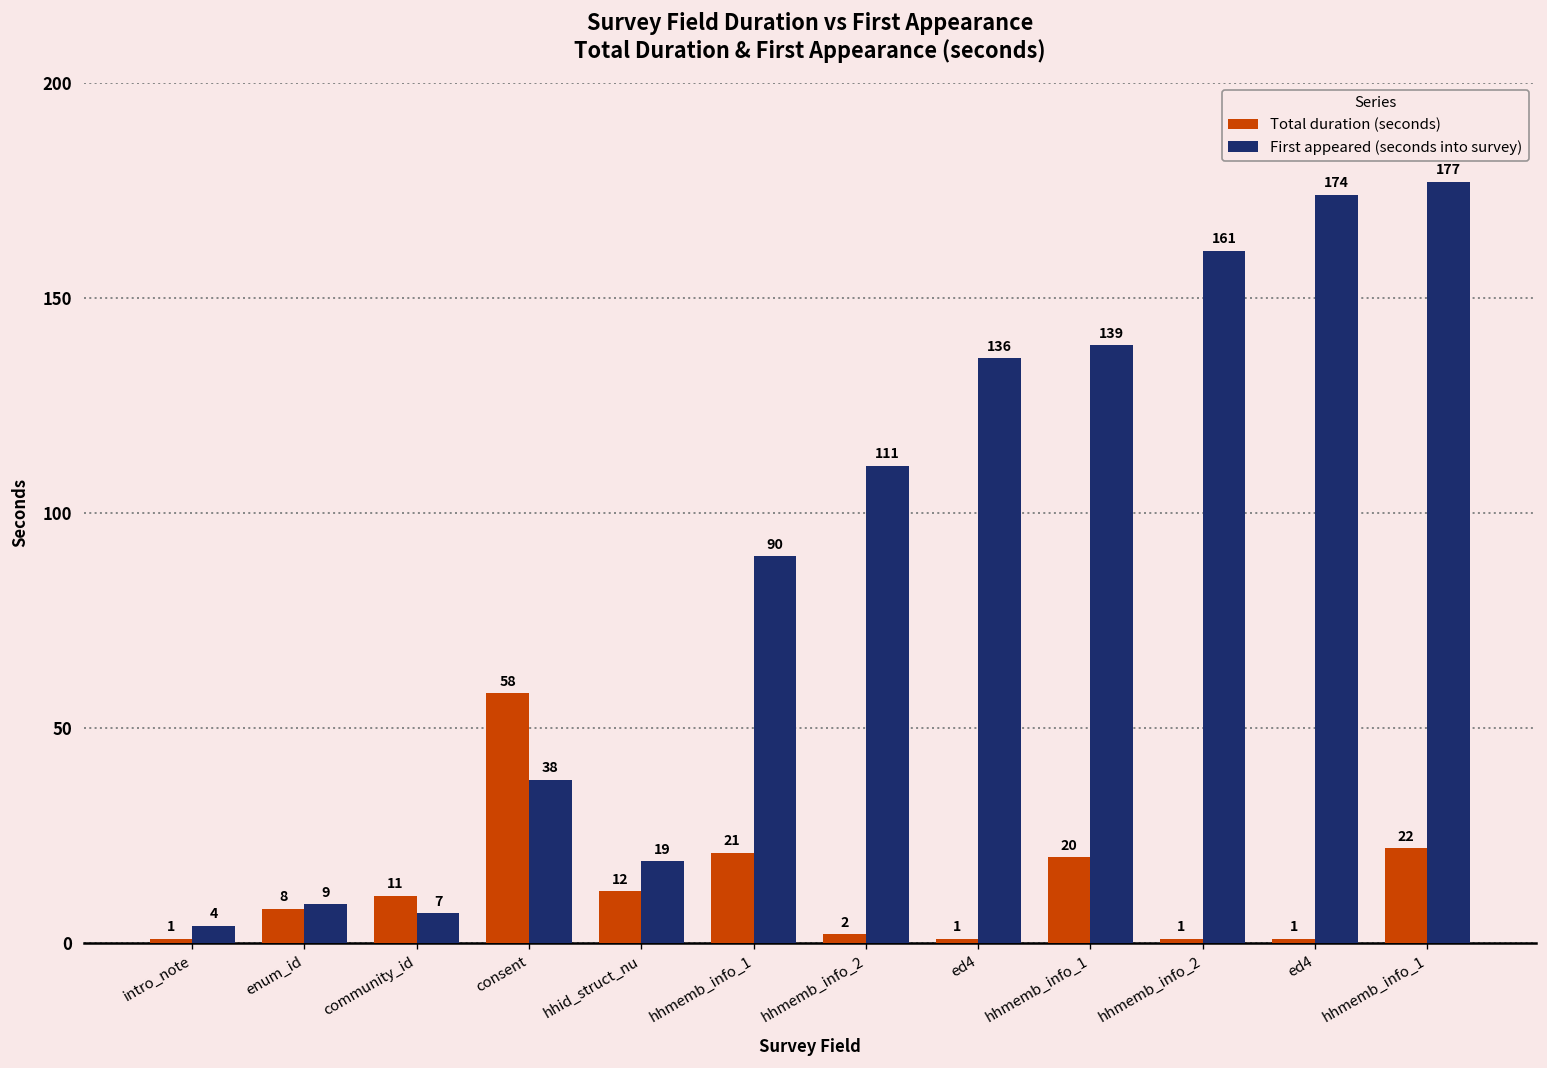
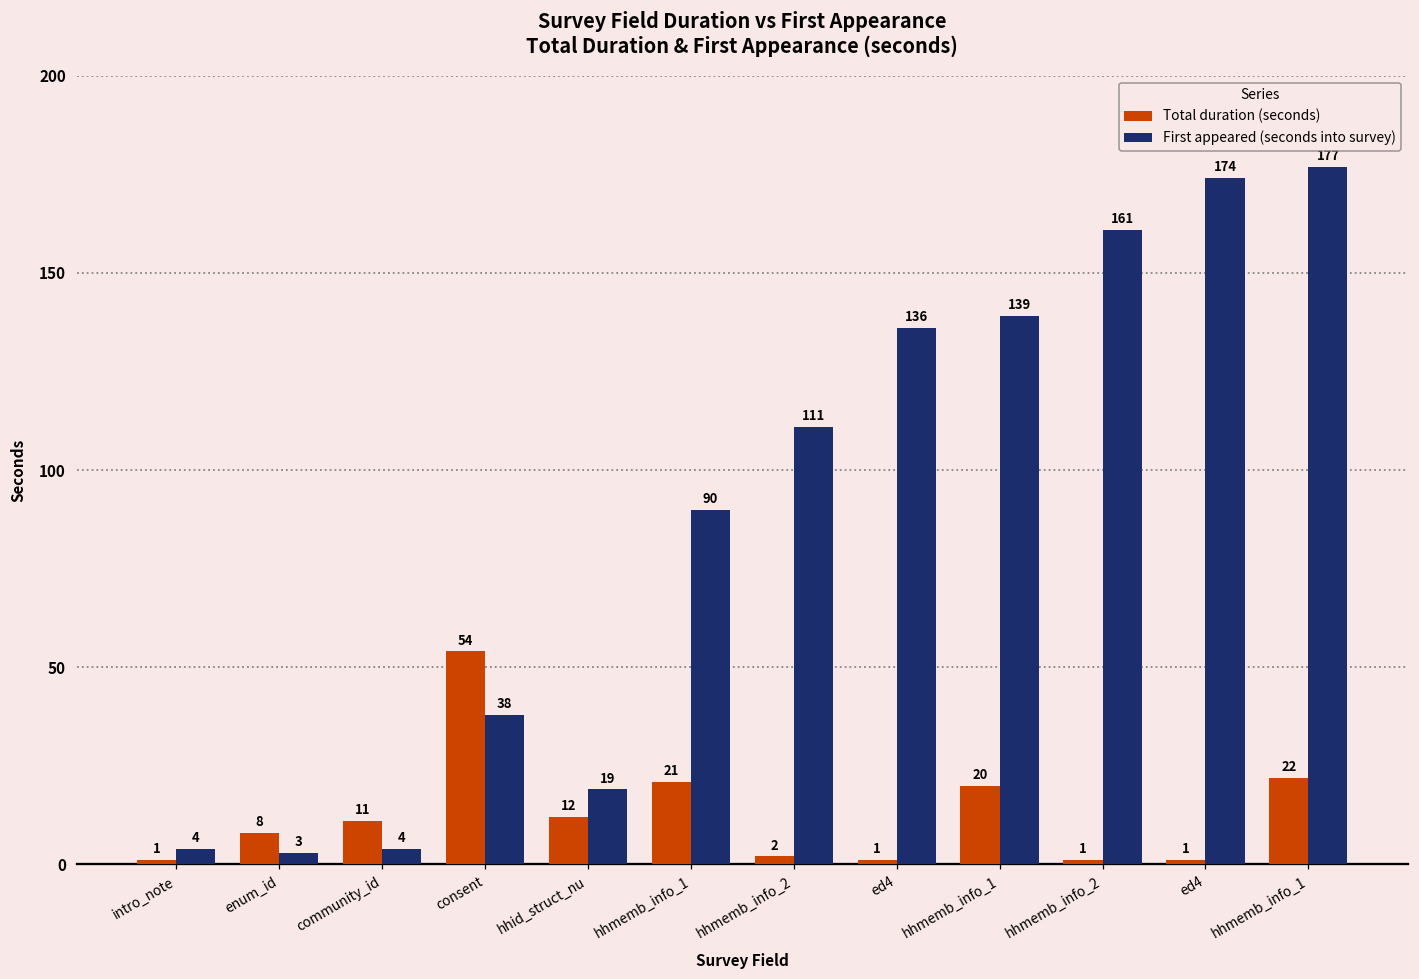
First appeared (seconds into survey), enum_id: 9 -> 3
First appeared (seconds into survey), community_id: 7 -> 4
Total duration (seconds), consent: 58 -> 54
